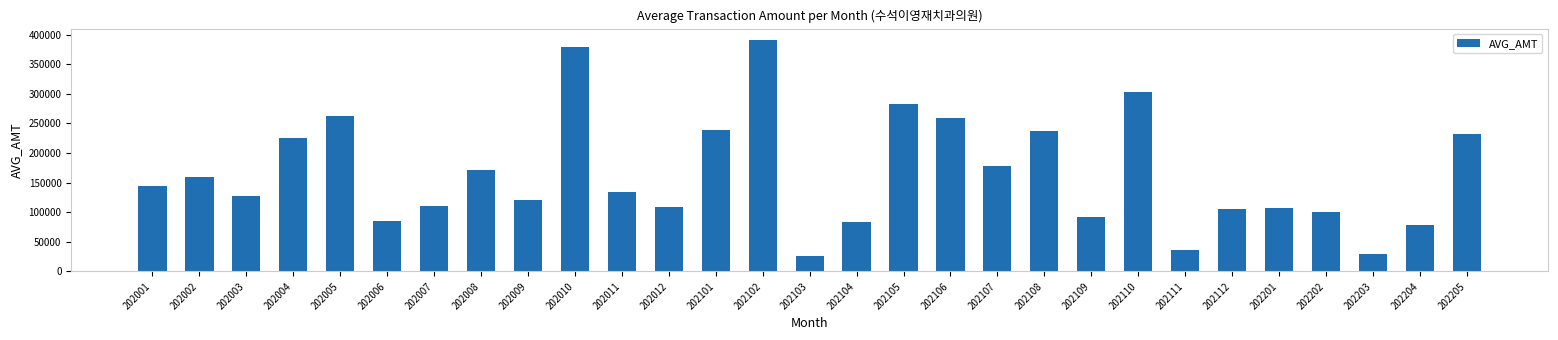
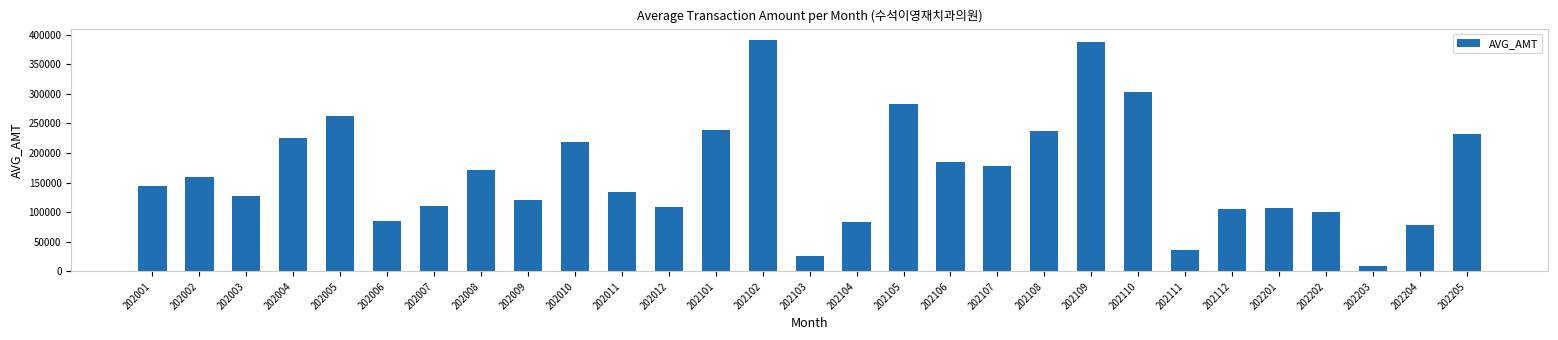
202010: 380000 -> 220000
202106: 260000 -> 190000
202109: 90000 -> 390000
202203: 30000 -> 10000
